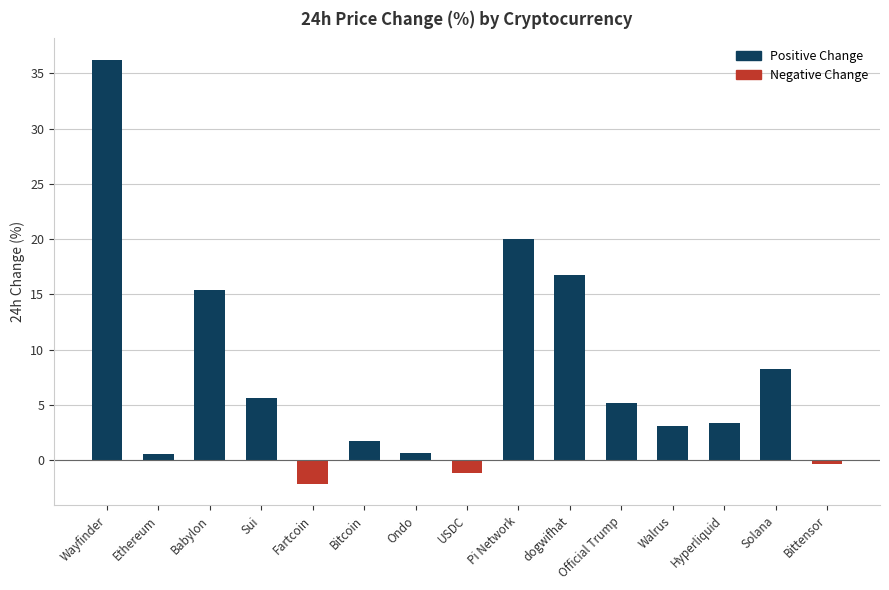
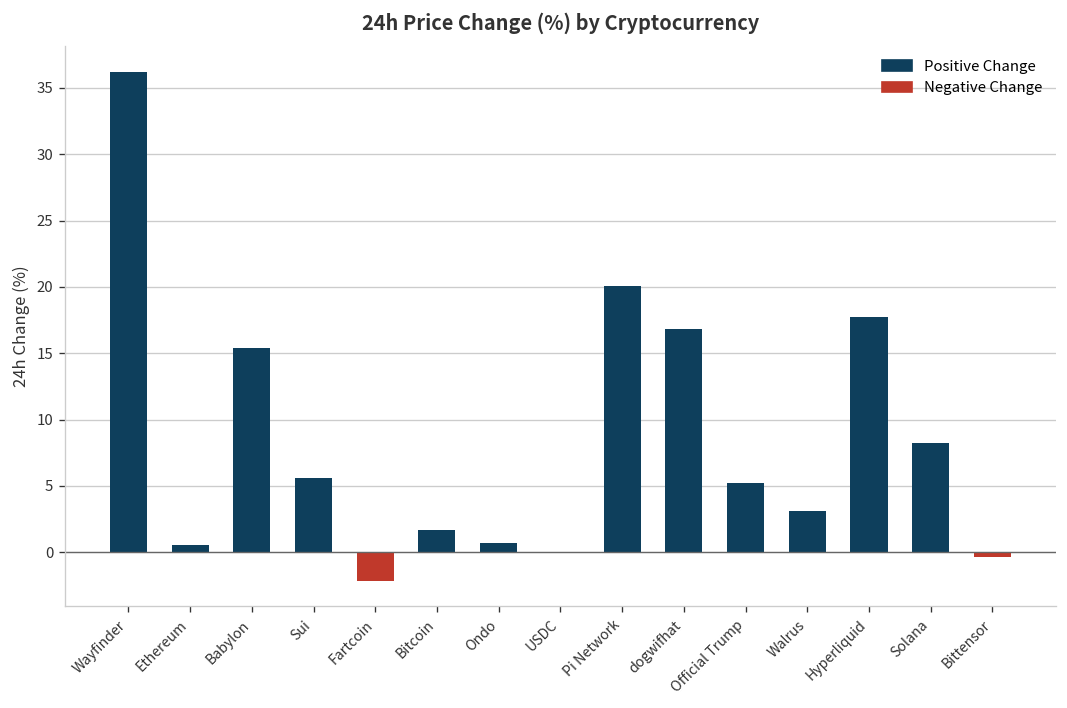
USDC: -1.1 -> 0.0
Hyperliquid: 3.3 -> 17.8
